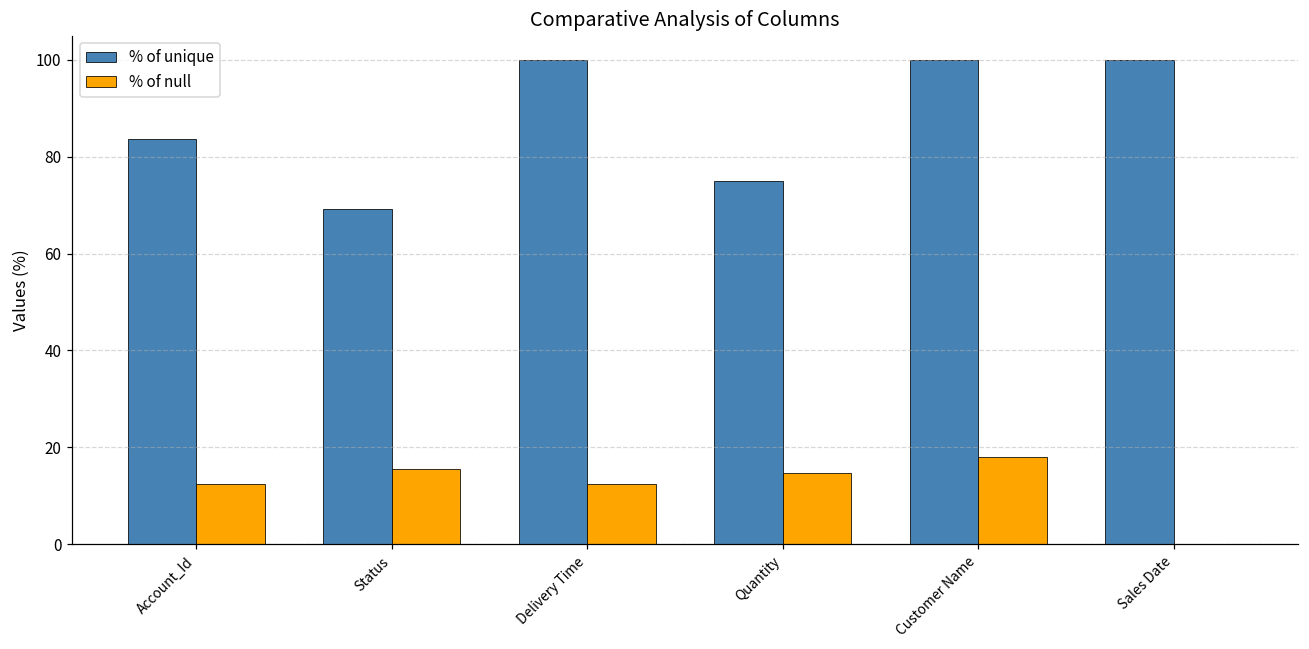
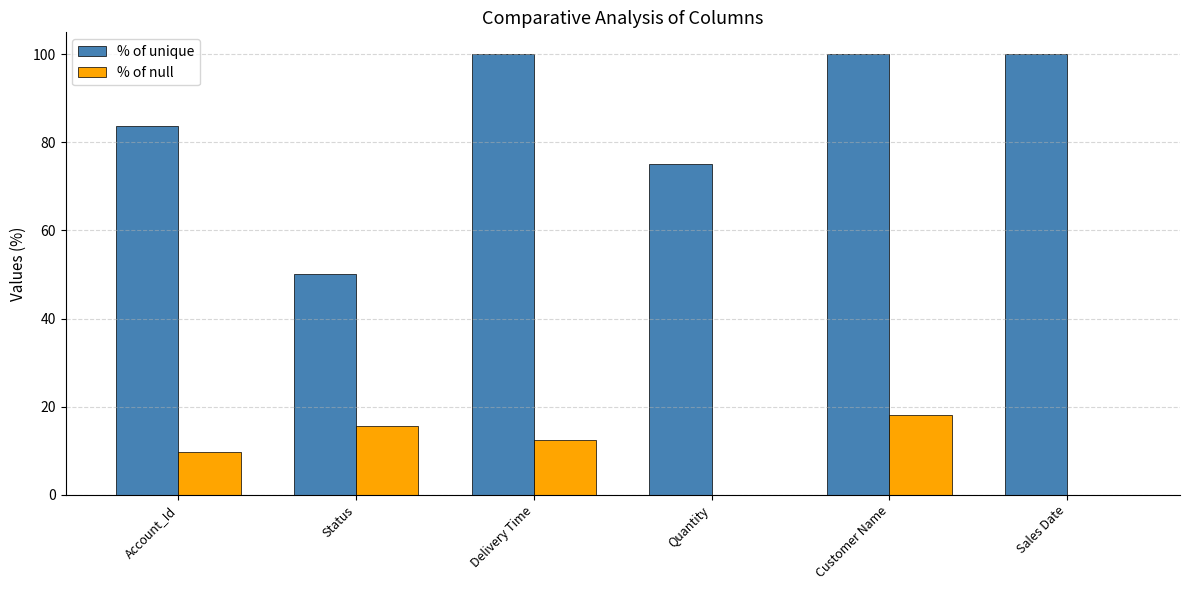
% of null, Account_Id: 13 -> 10
% of unique, Status: 69 -> 50
% of null, Quantity: 15 -> 0
